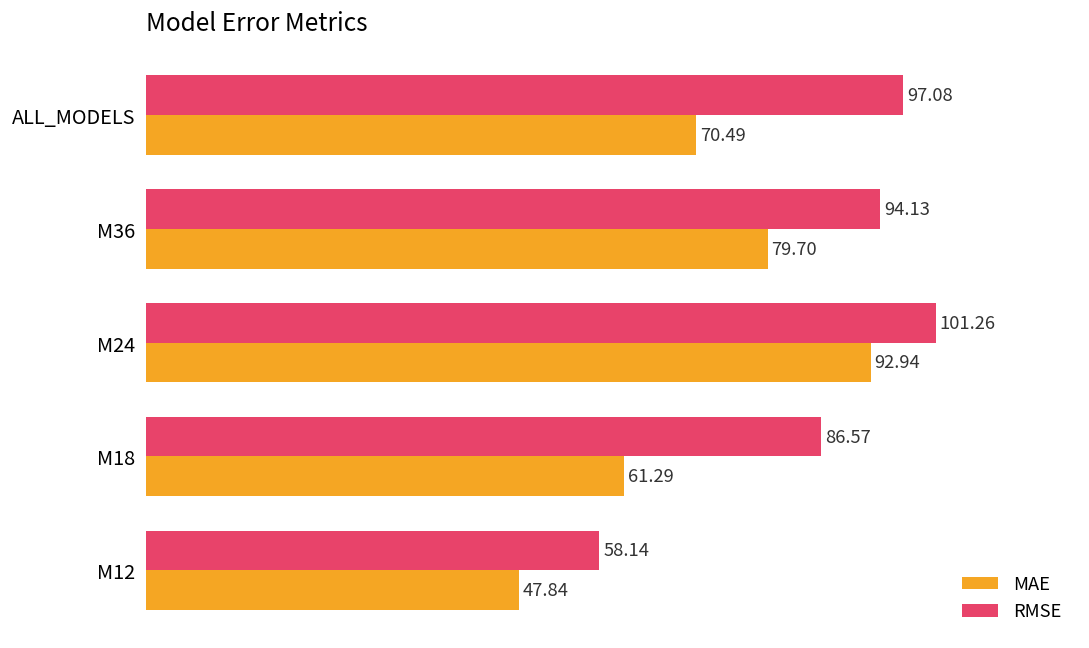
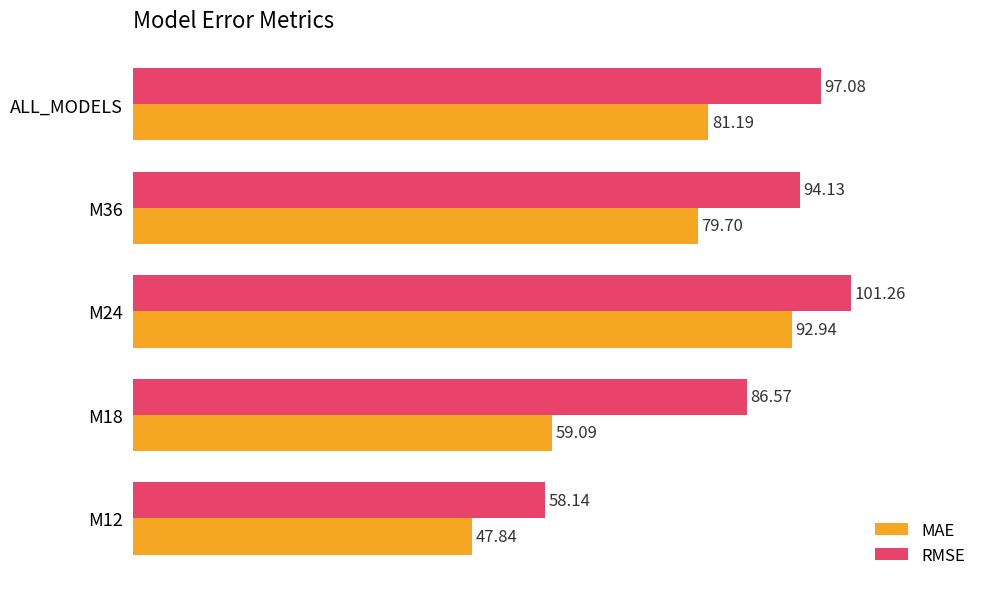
MAE, ALL_MODELS: 70.49 -> 81.19
MAE, M18: 61.29 -> 59.09
